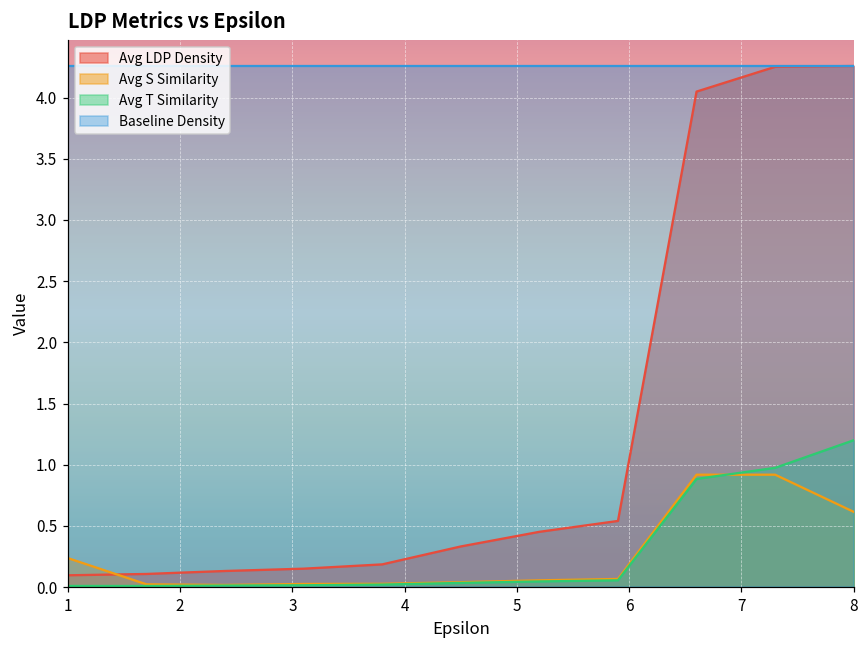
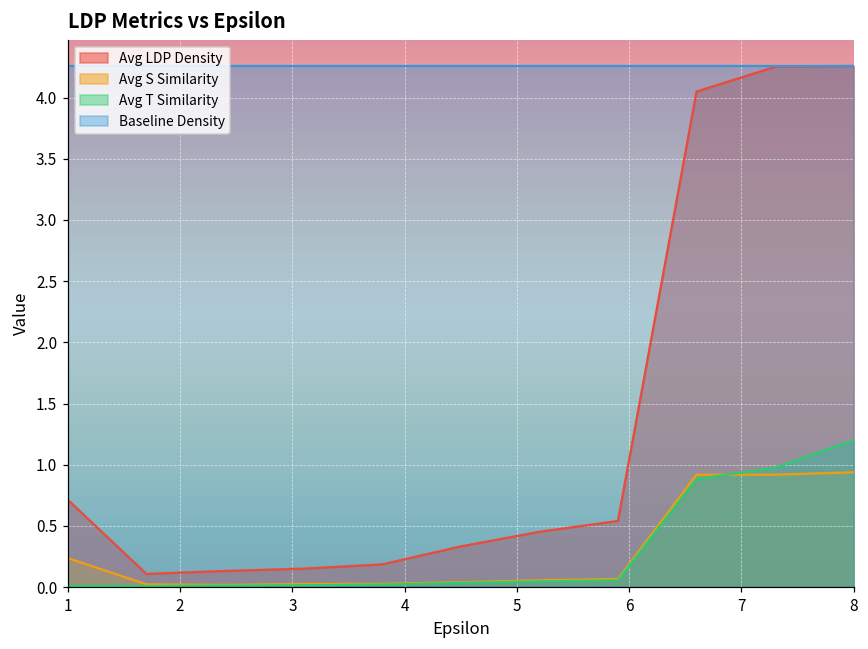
Avg LDP Density, 1: 0.10 -> 0.71
Avg S Similarity, 8: 0.61 -> 0.94
